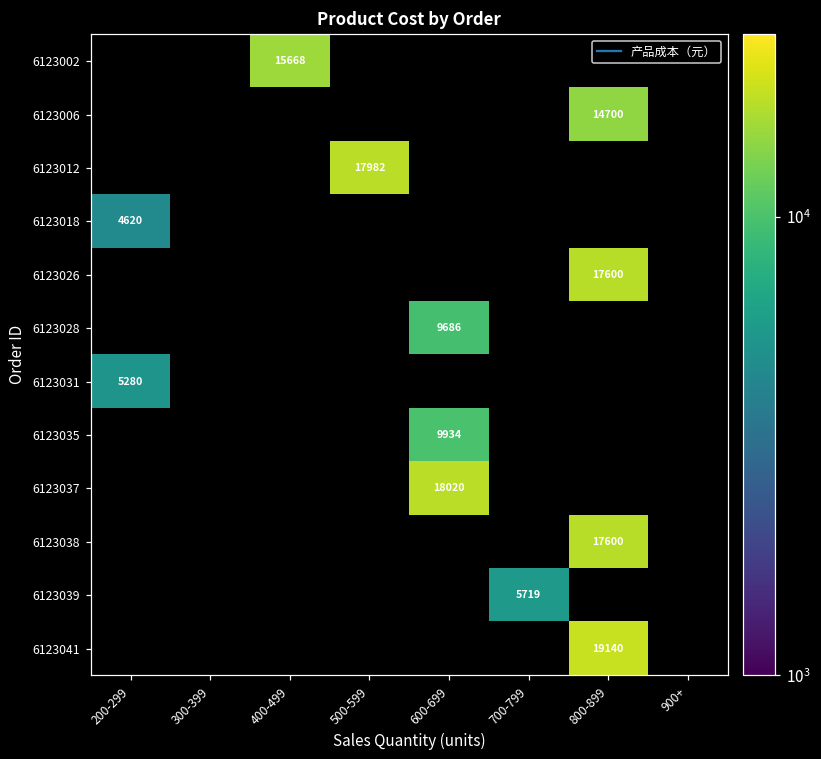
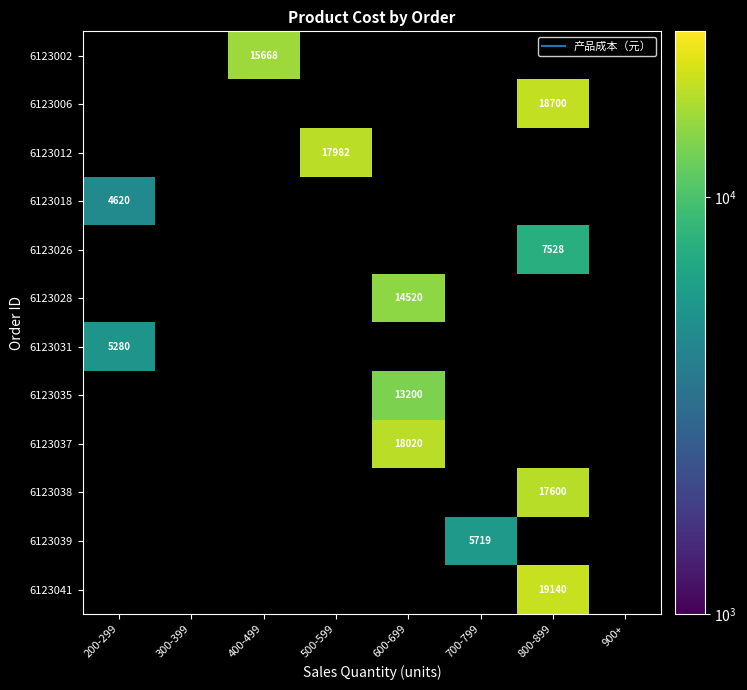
6123006, 800-899: 14700 -> 18700
6123026, 800-899: 17600 -> 7528
6123028, 600-699: 9686 -> 14520
6123035, 600-699: 9934 -> 13200
